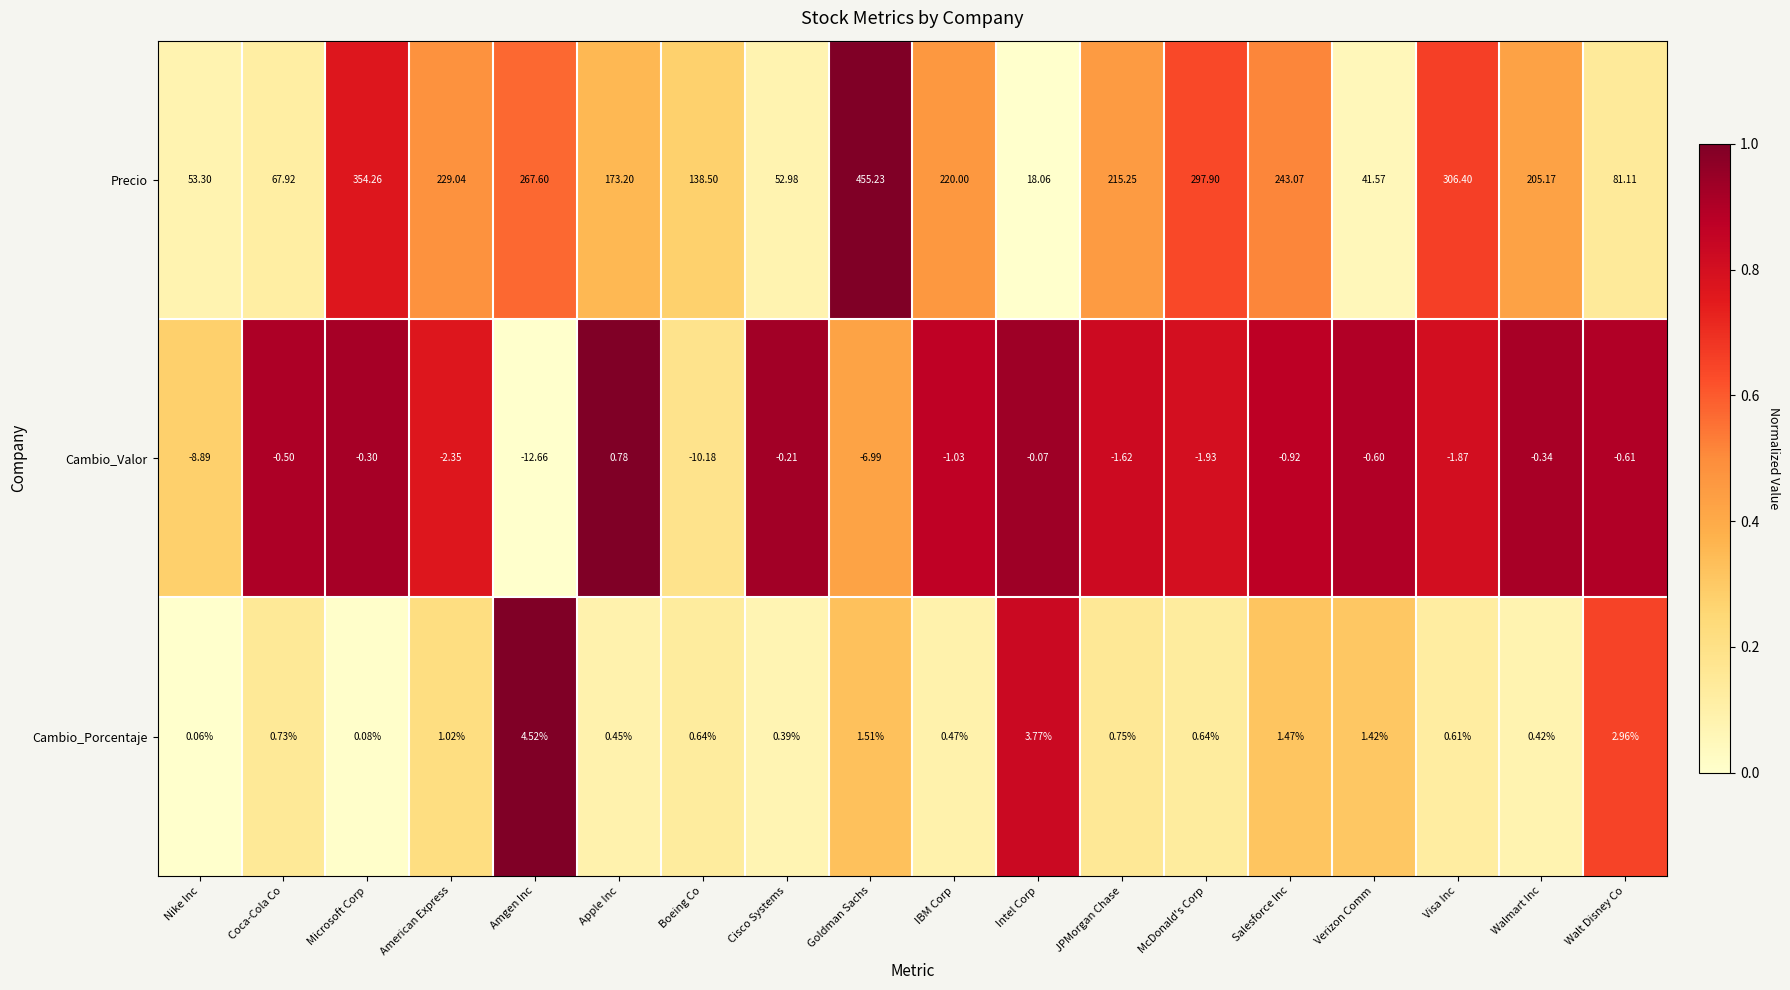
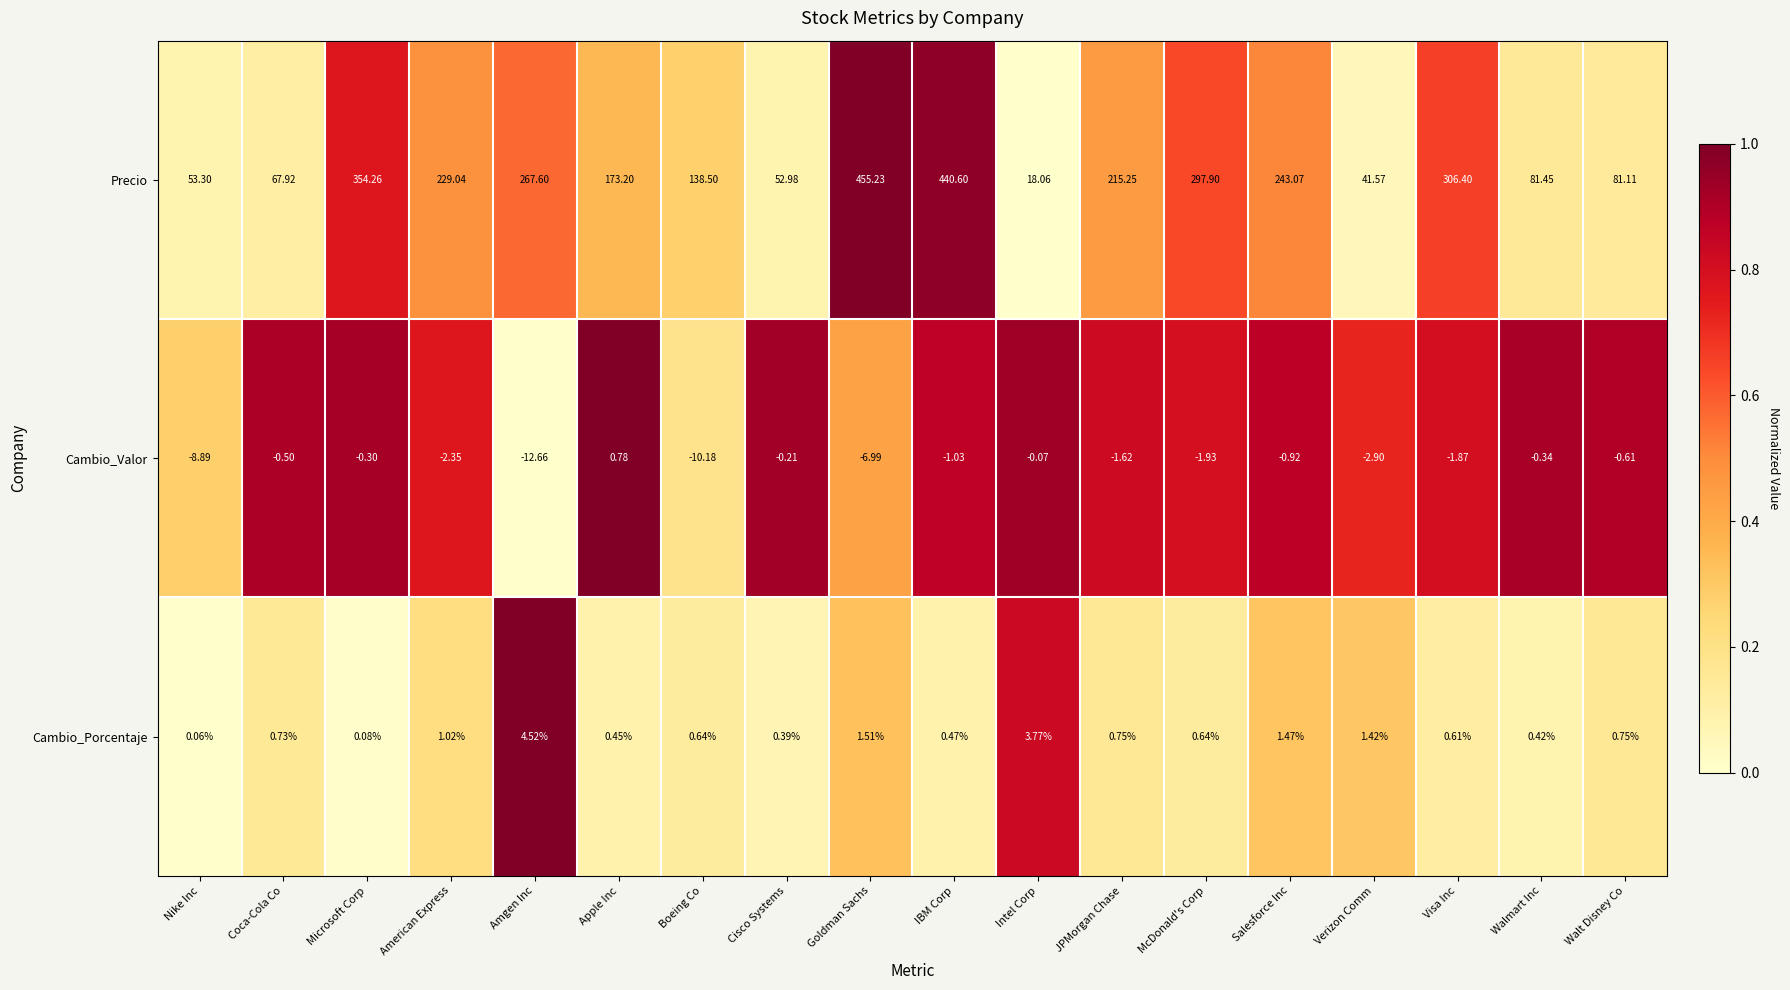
Precio, IBM Corp: 220.00 -> 440.60
Precio, Walmart Inc: 205.17 -> 81.45
Cambio_Valor, Verizon Comm: -0.60 -> -2.90
Cambio_Porcentaje, Walt Disney Co: 2.96% -> 0.75%
